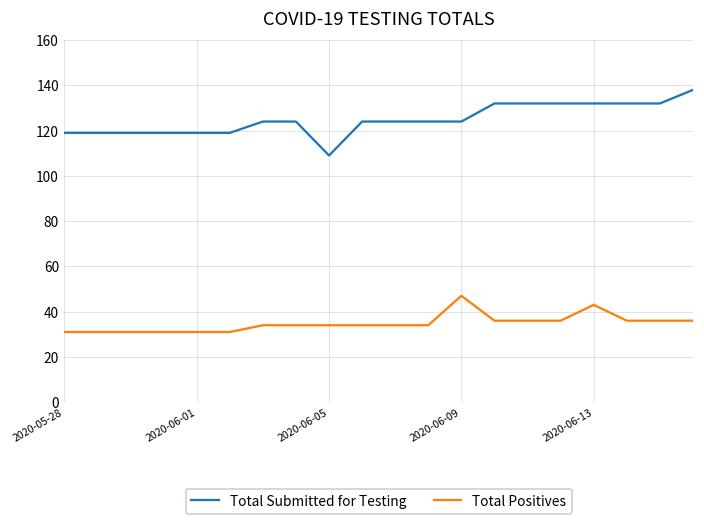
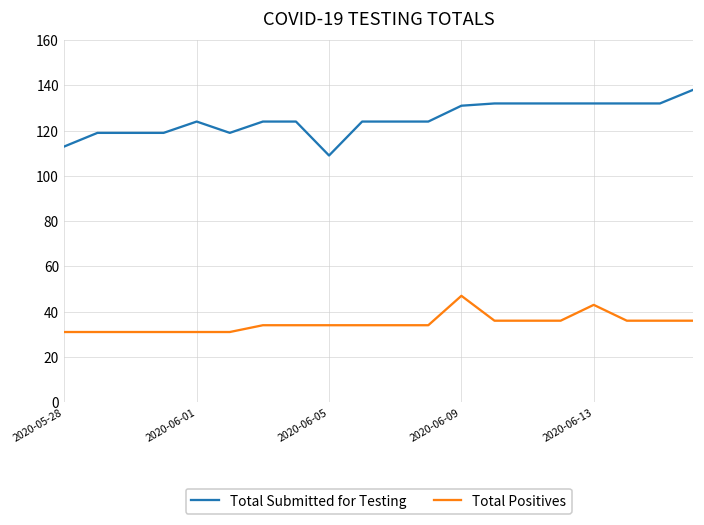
Total Submitted for Testing, 2020-05-28: 119 -> 113
Total Submitted for Testing, 2020-06-01: 119 -> 124
Total Submitted for Testing, 2020-06-09: 124 -> 131
